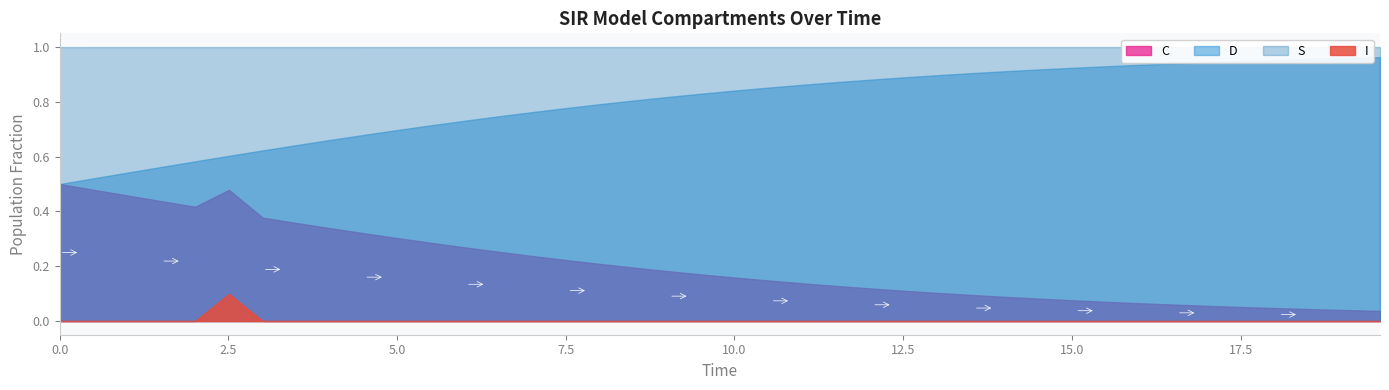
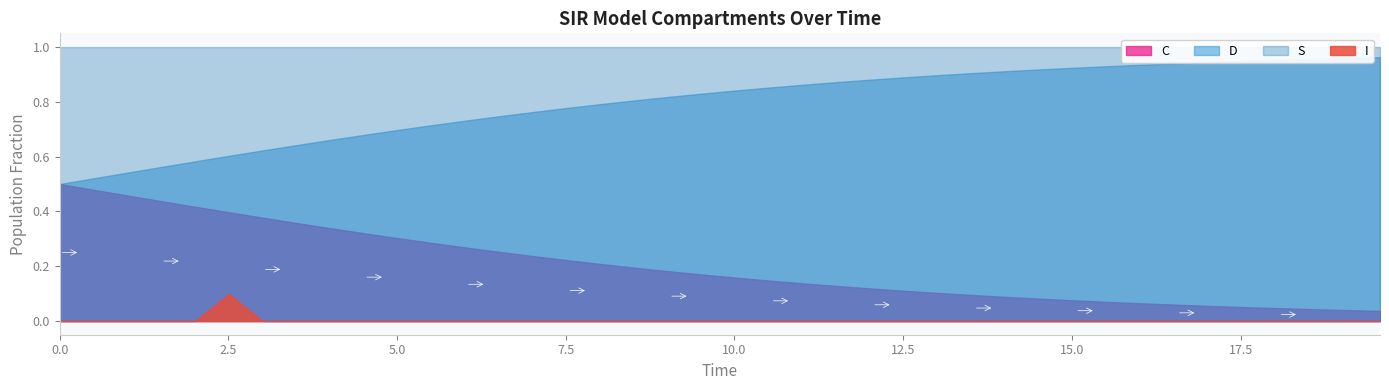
C, 2.5: 0.48 -> 0.40
